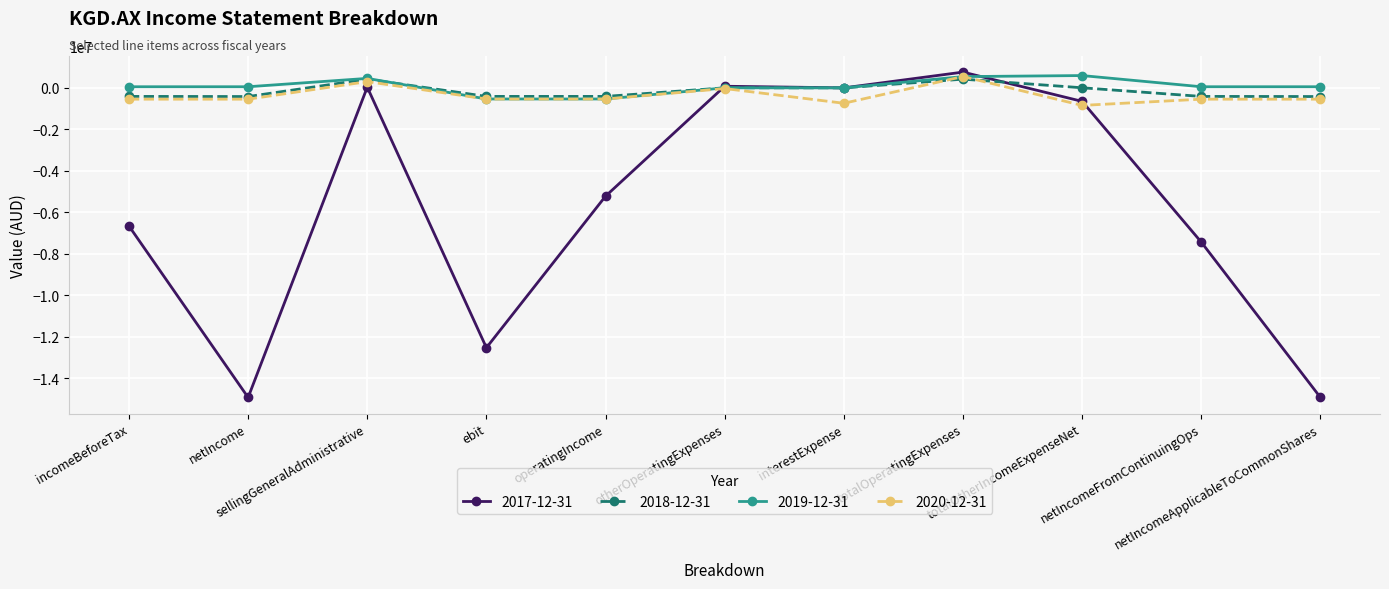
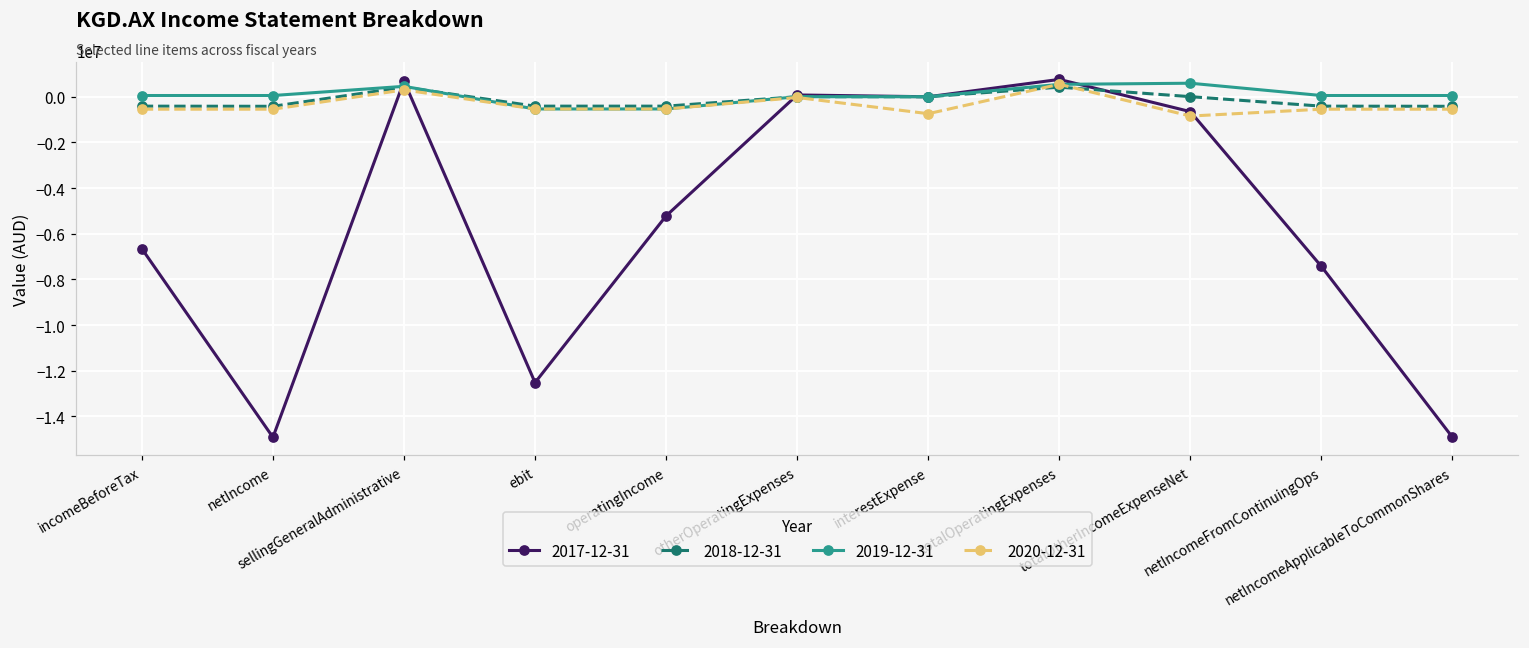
2017-12-31, sellingGeneralAdministrative: 0 -> 700000
